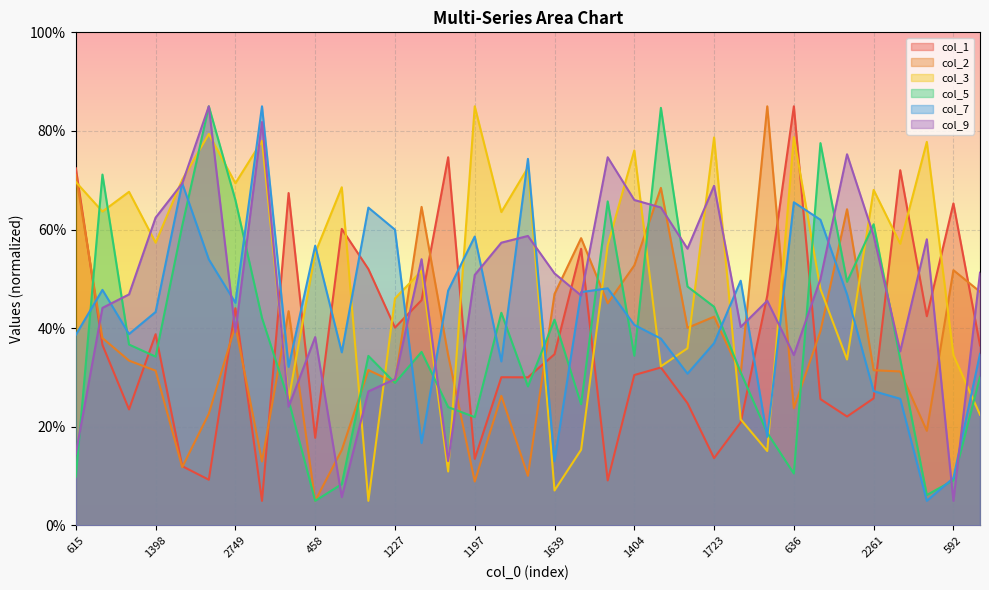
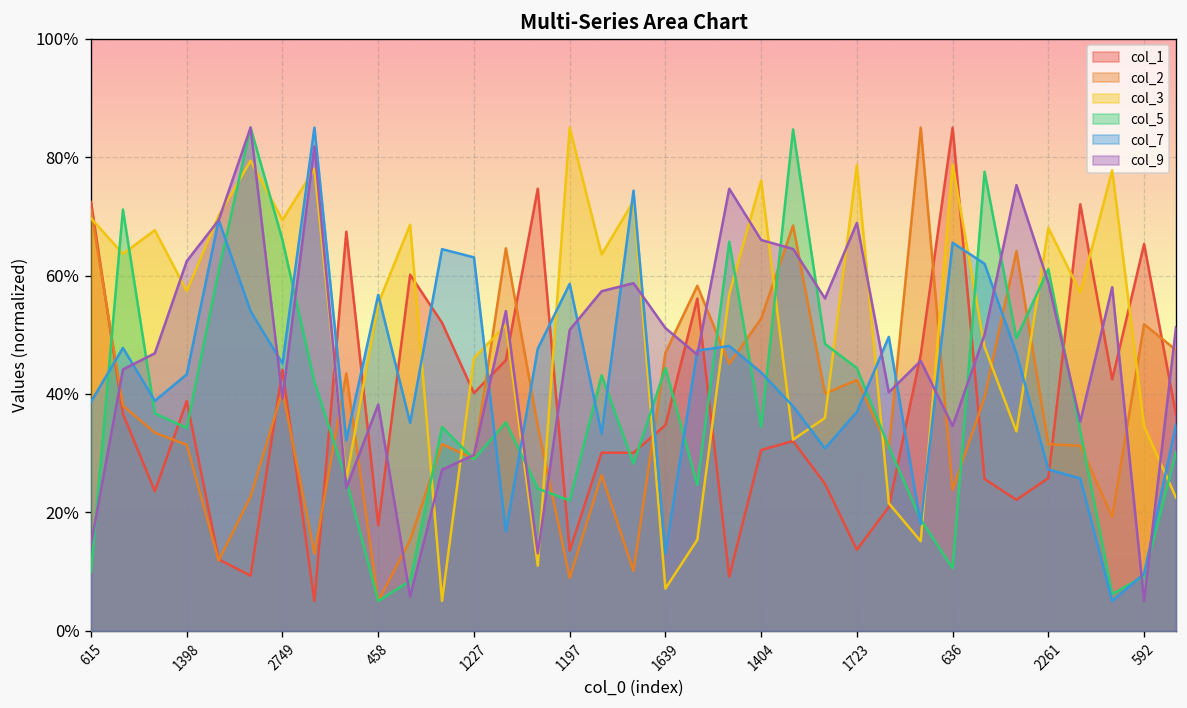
col_7, 1227: 60% -> 63%
col_5, 1639: 42% -> 44%
col_7, 1404: 41% -> 44%
